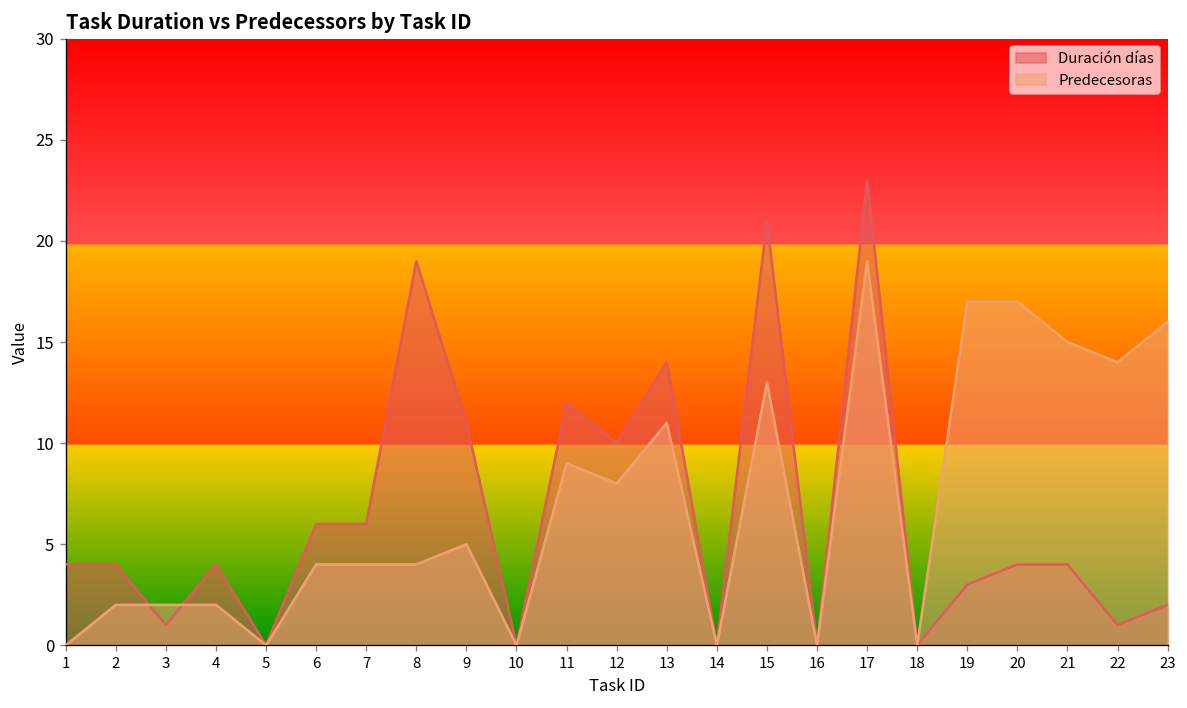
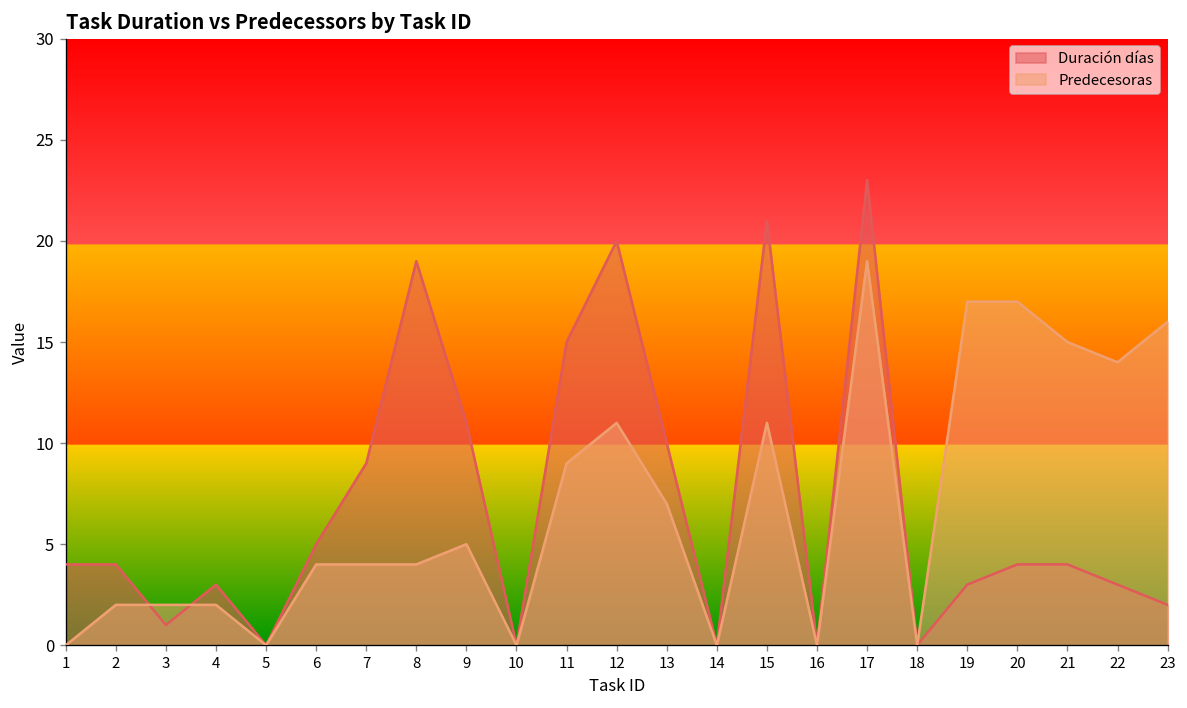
Duración días, 4: 4 -> 3
Duración días, 6: 6 -> 5
Duración días, 7: 6 -> 9
Duración días, 11: 12 -> 15
Duración días, 12: 10 -> 20
Predecesoras, 12: 8 -> 11
Duración días, 13: 14 -> 10
Predecesoras, 13: 11 -> 7
Predecesoras, 15: 13 -> 11
Duración días, 22: 1 -> 3
